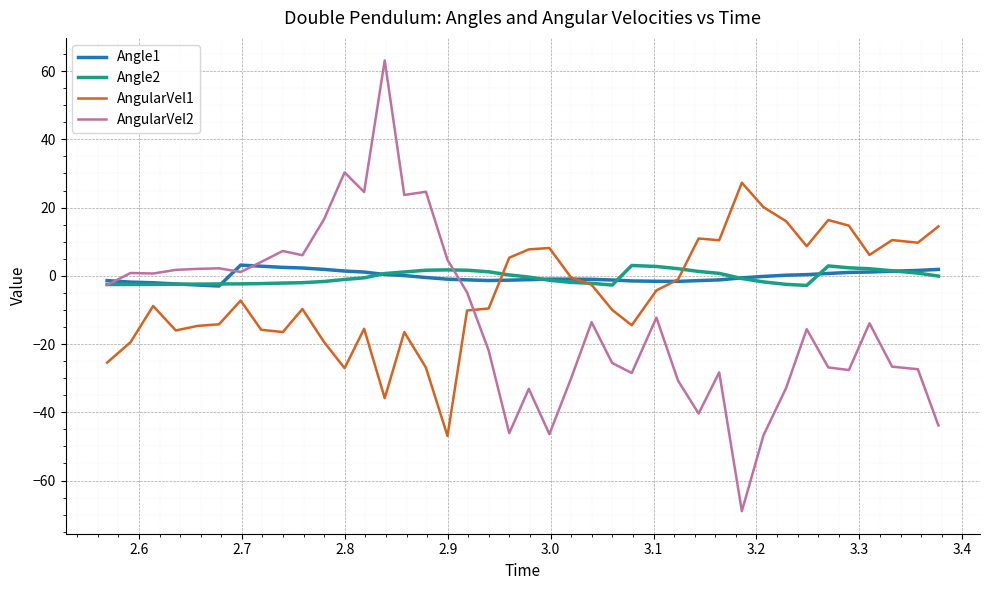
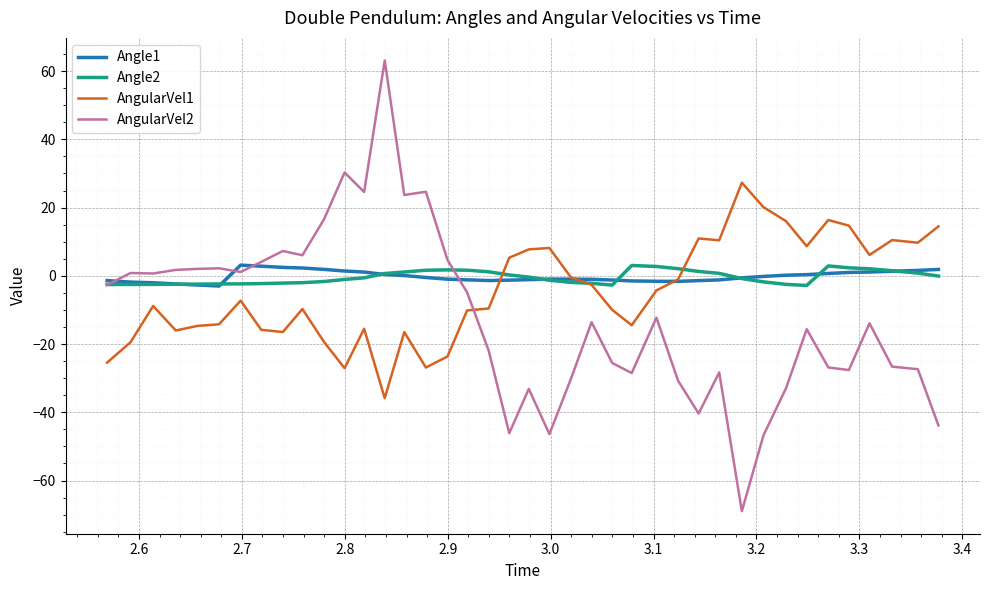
AngularVel1, 2.9: -47 -> -24
